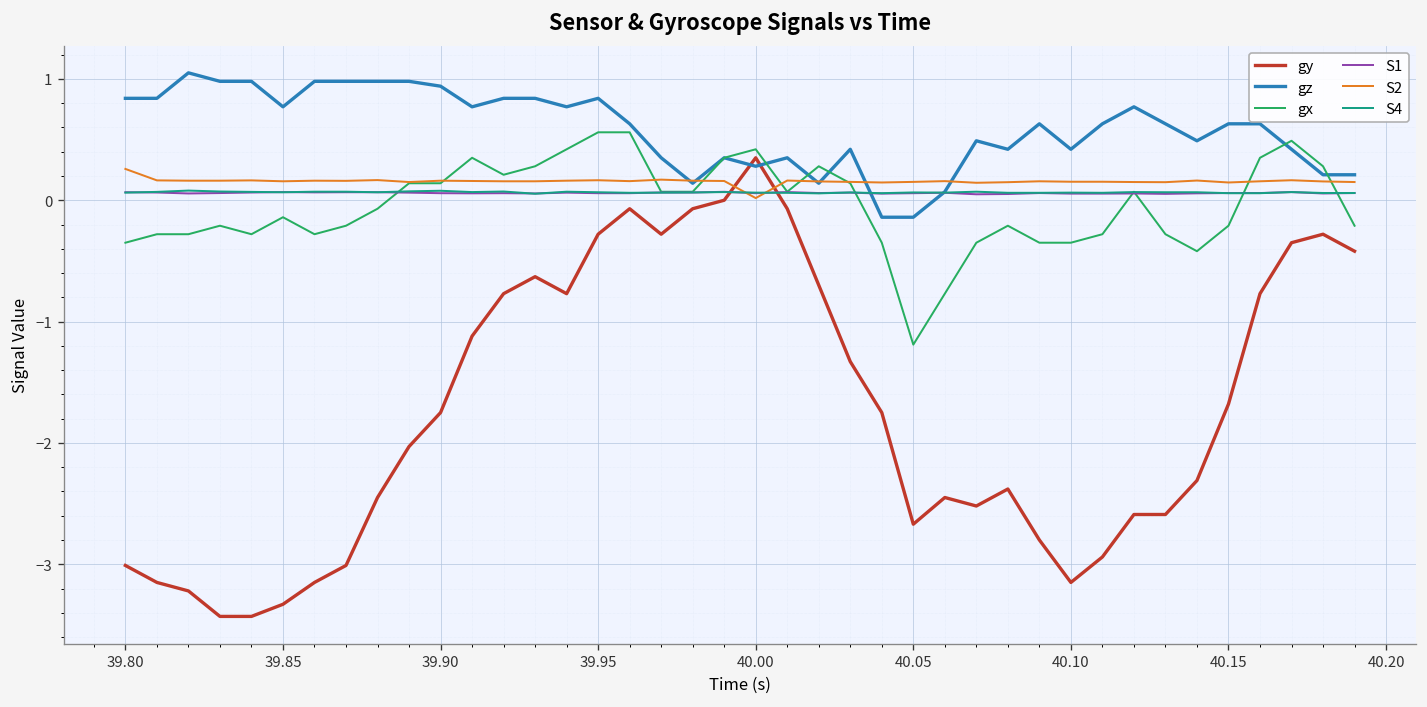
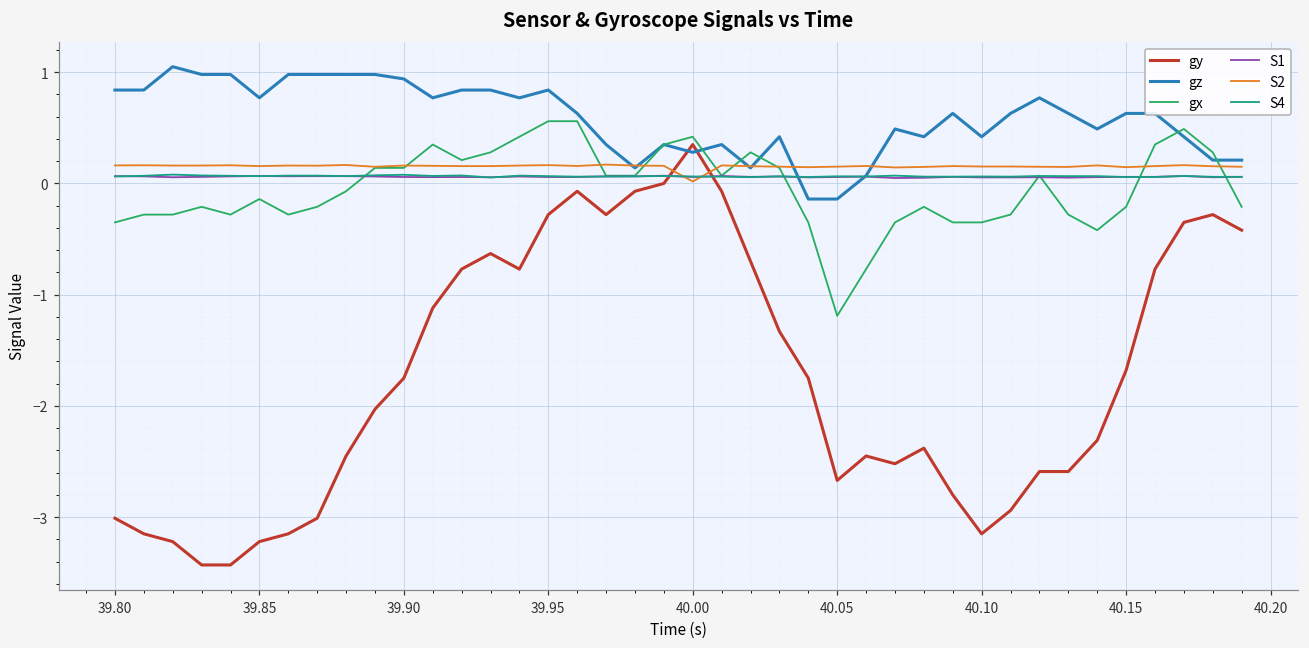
S2, 39.80: 0.26 -> 0.16
gy, 39.85: -3.33 -> -3.22
